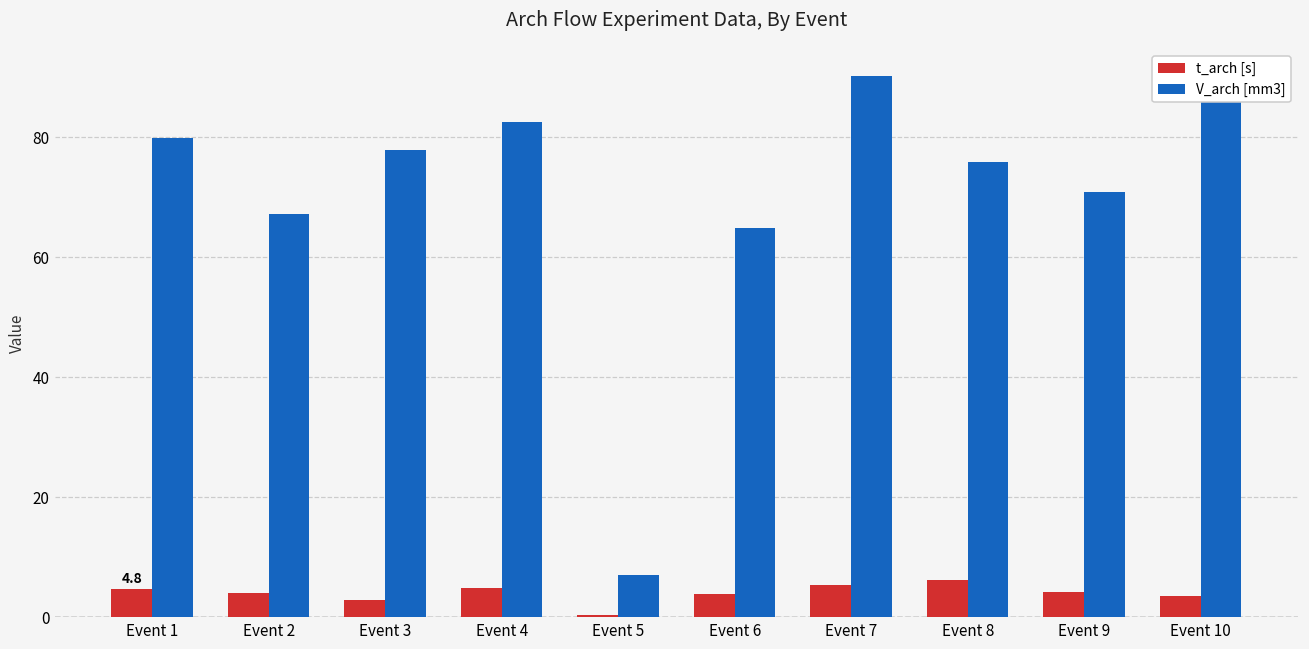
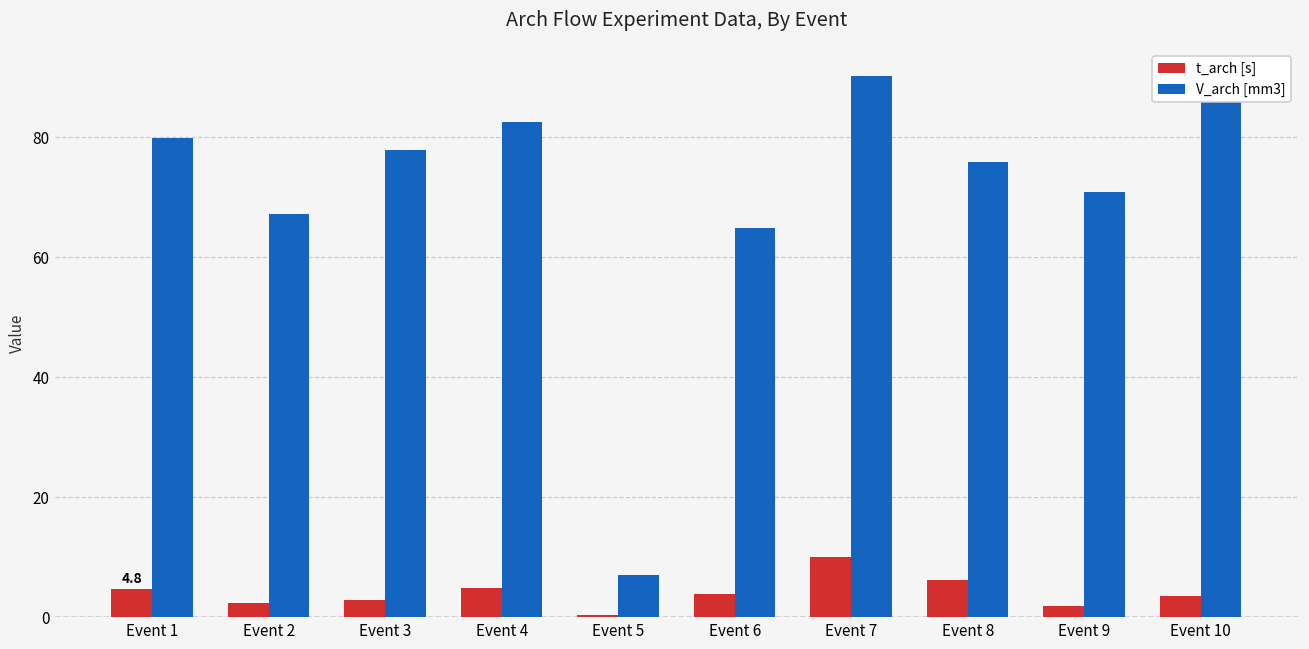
t_arch [s], Event 2: 4 -> 2
t_arch [s], Event 7: 5 -> 10
t_arch [s], Event 9: 4 -> 2
